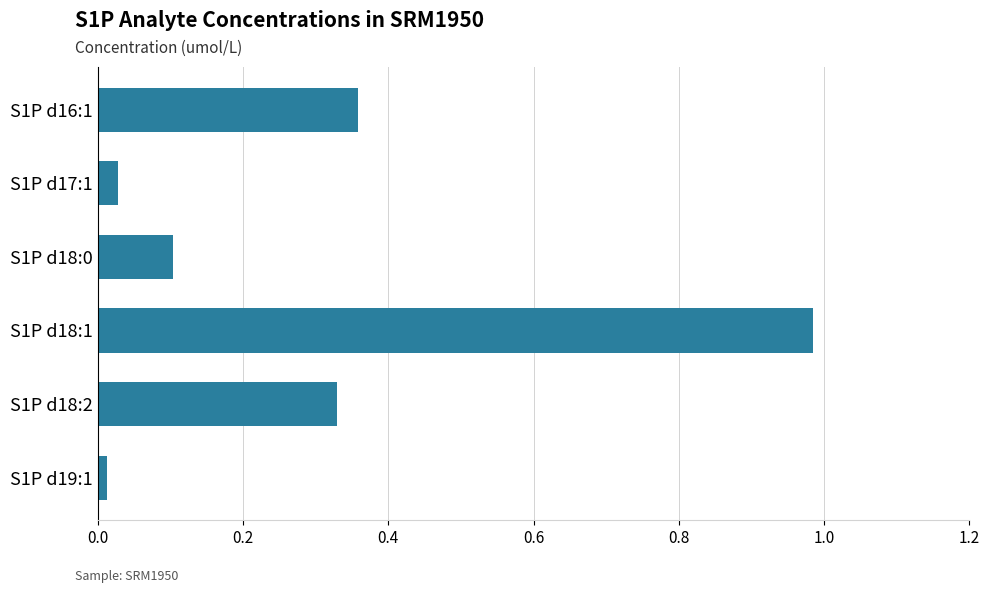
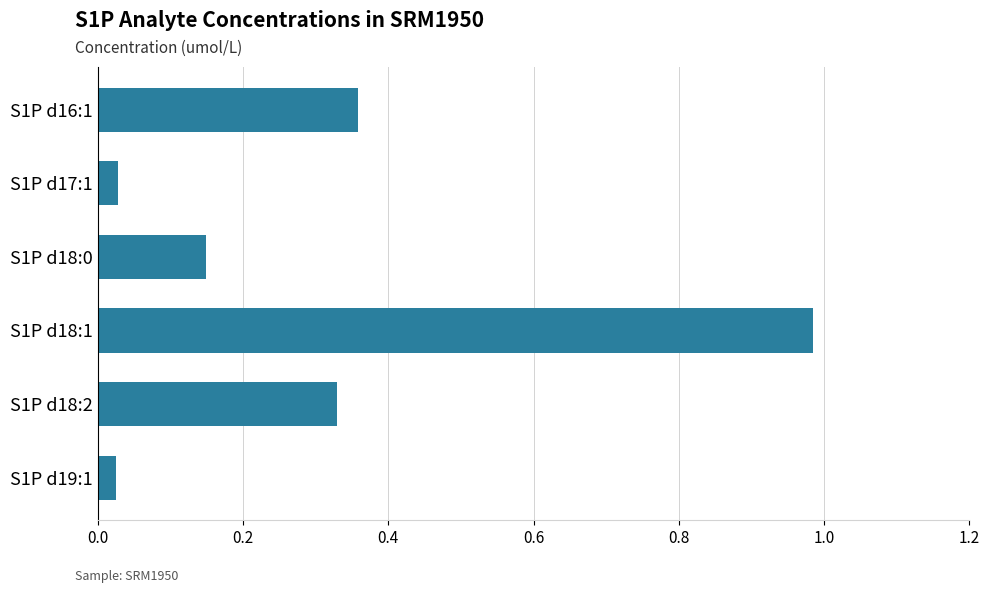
S1P d18:0: 0.10 -> 0.15
S1P d19:1: 0.01 -> 0.03
